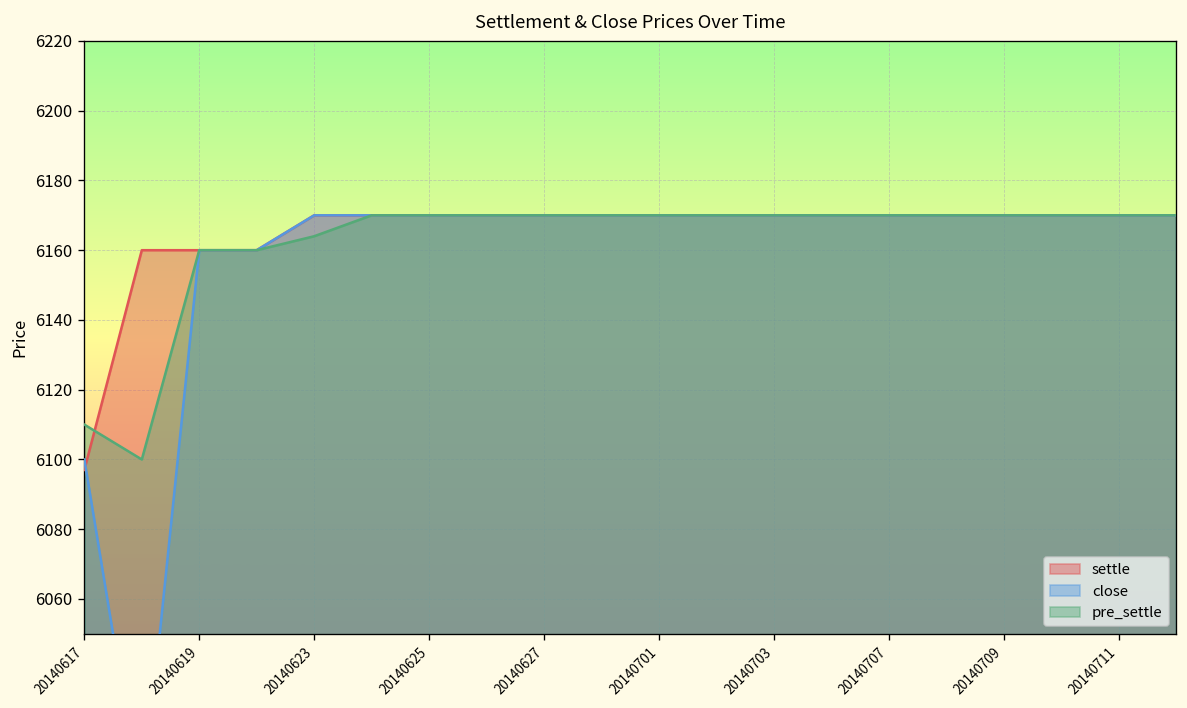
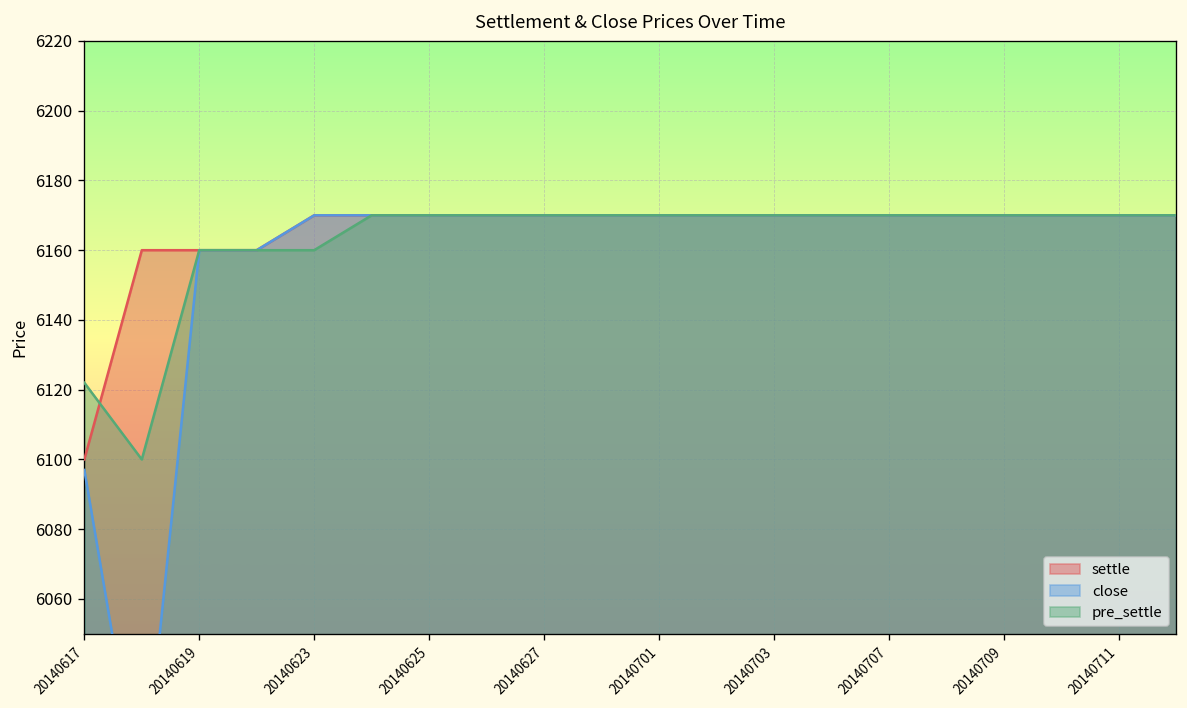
settle, 20140617: 6097 -> 6100
close, 20140617: 6100 -> 6097
pre_settle, 20140617: 6110 -> 6122
pre_settle, 20140623: 6164 -> 6160
